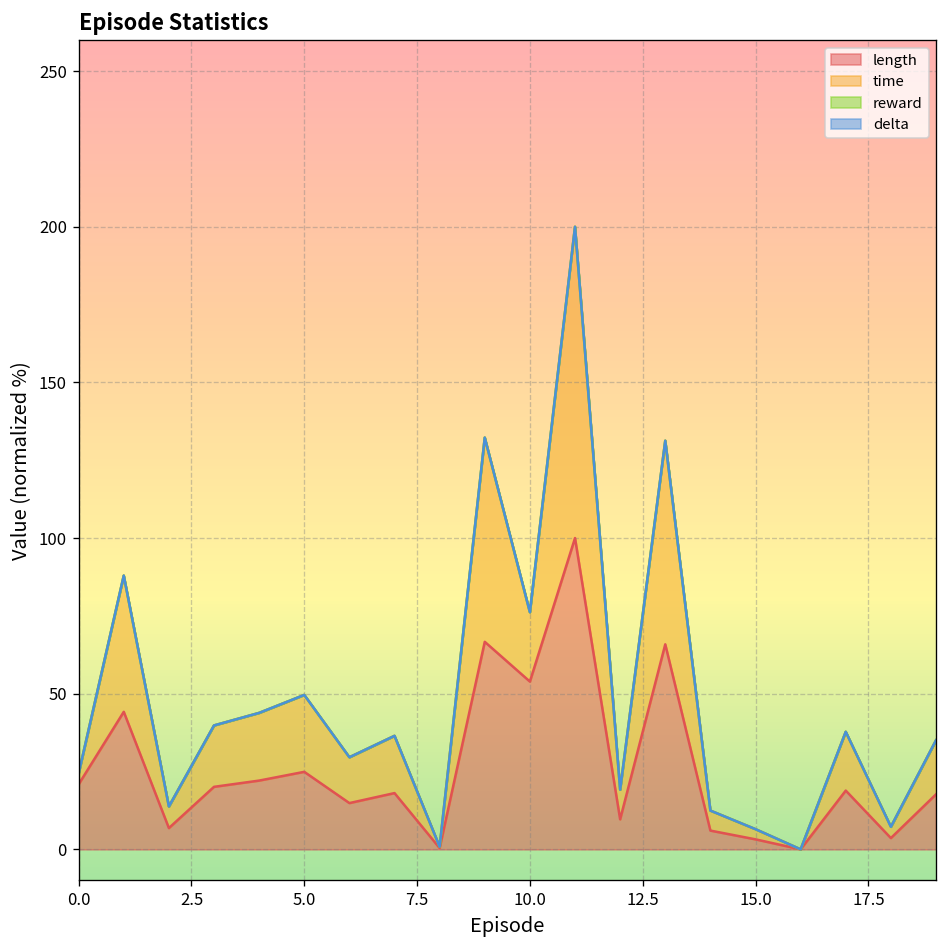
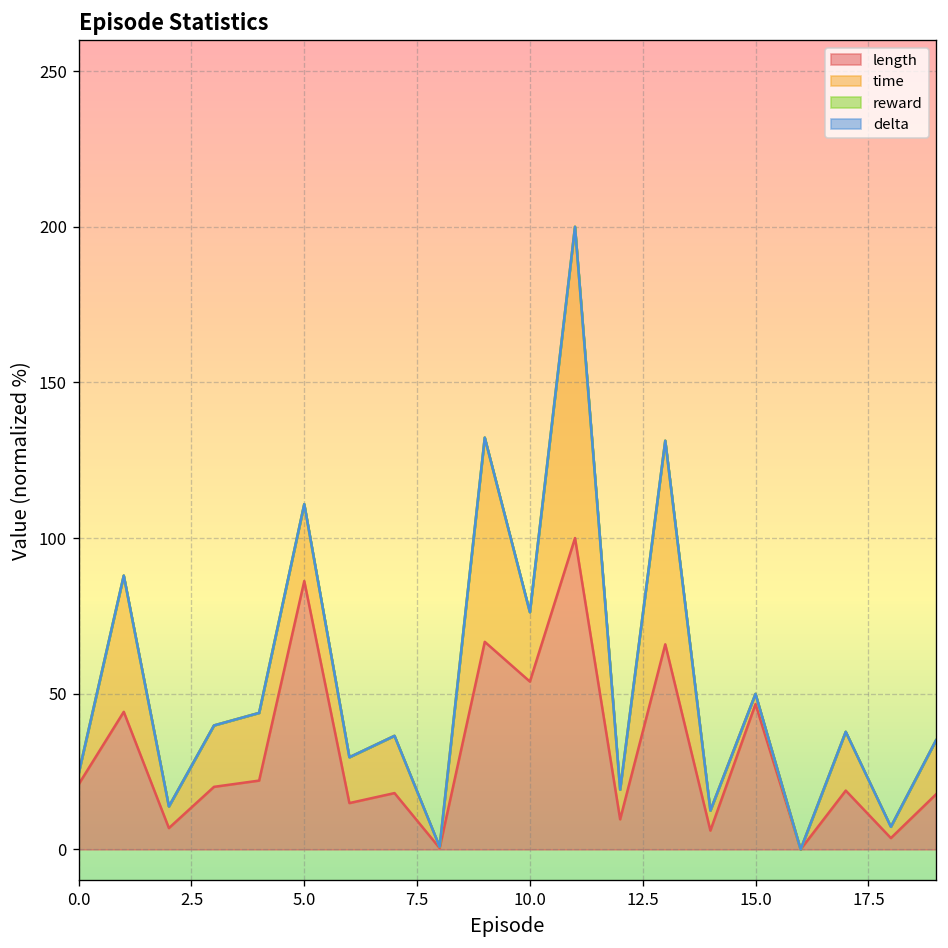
length, 5.0: 25 -> 86
length, 15.0: 3 -> 47
